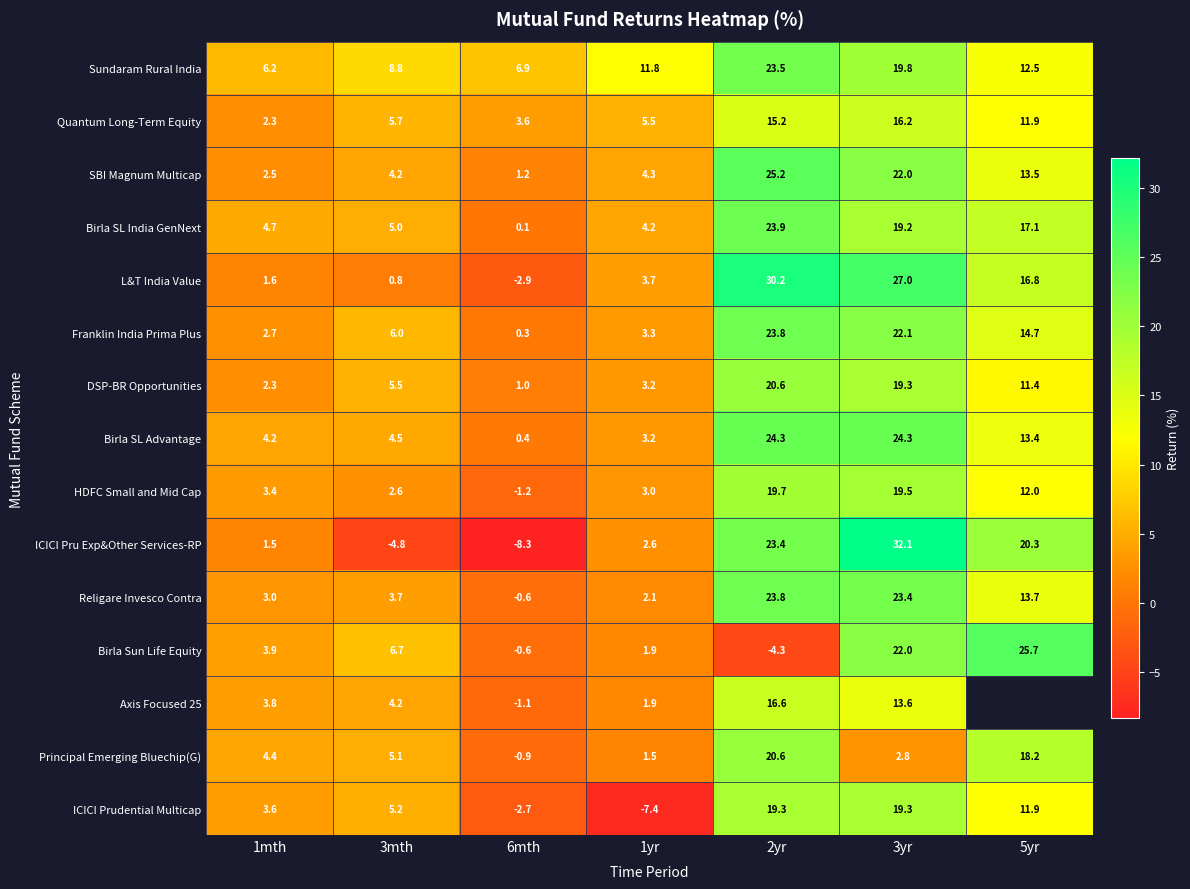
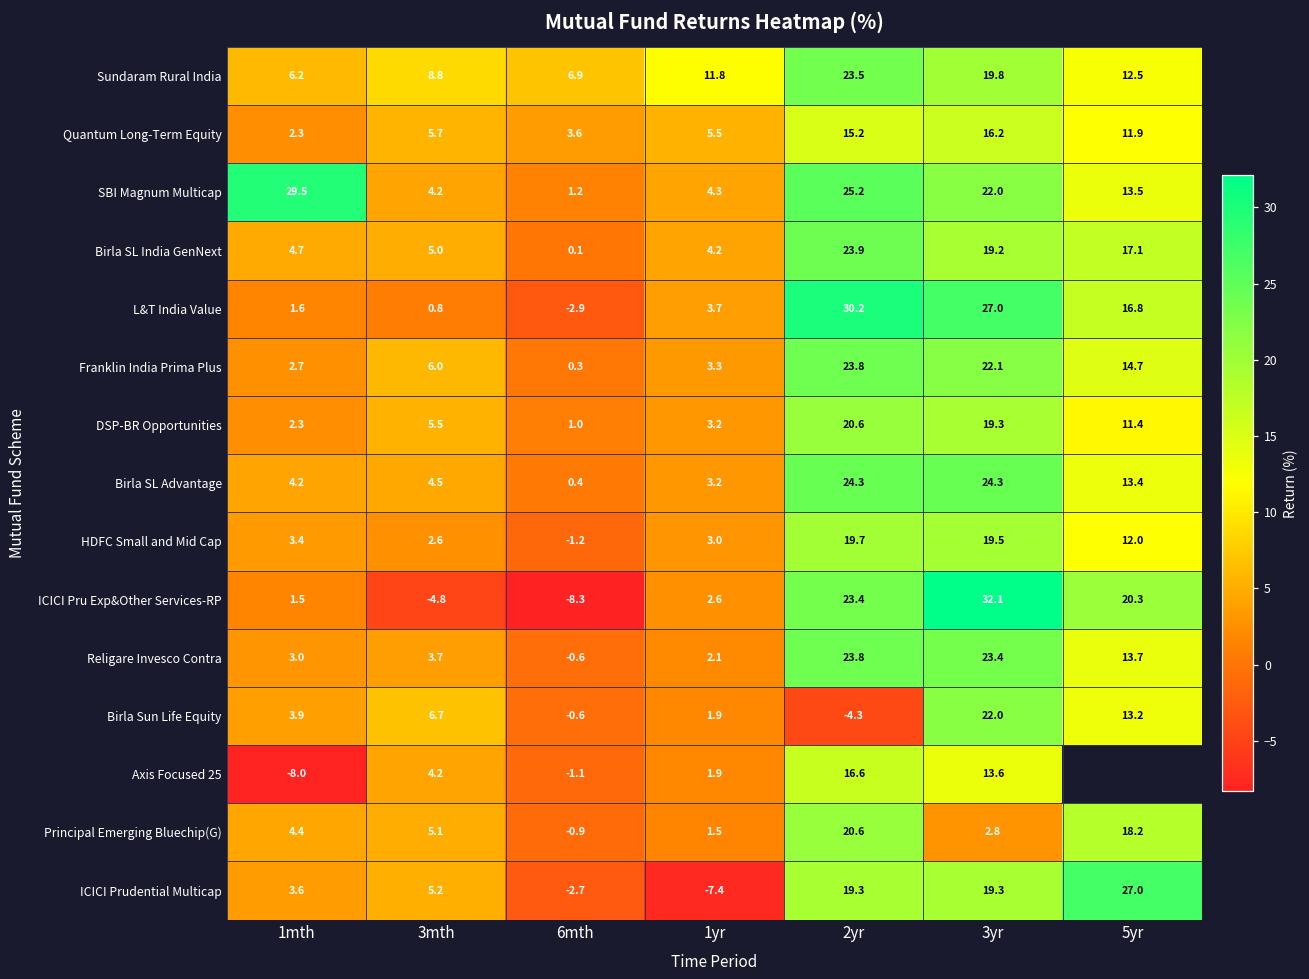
SBI Magnum Multicap, 1mth: 2.5 -> 29.5
Birla Sun Life Equity, 5yr: 25.7 -> 13.2
Axis Focused 25, 1mth: 3.8 -> -8.0
ICICI Prudential Multicap, 5yr: 11.9 -> 27.0
